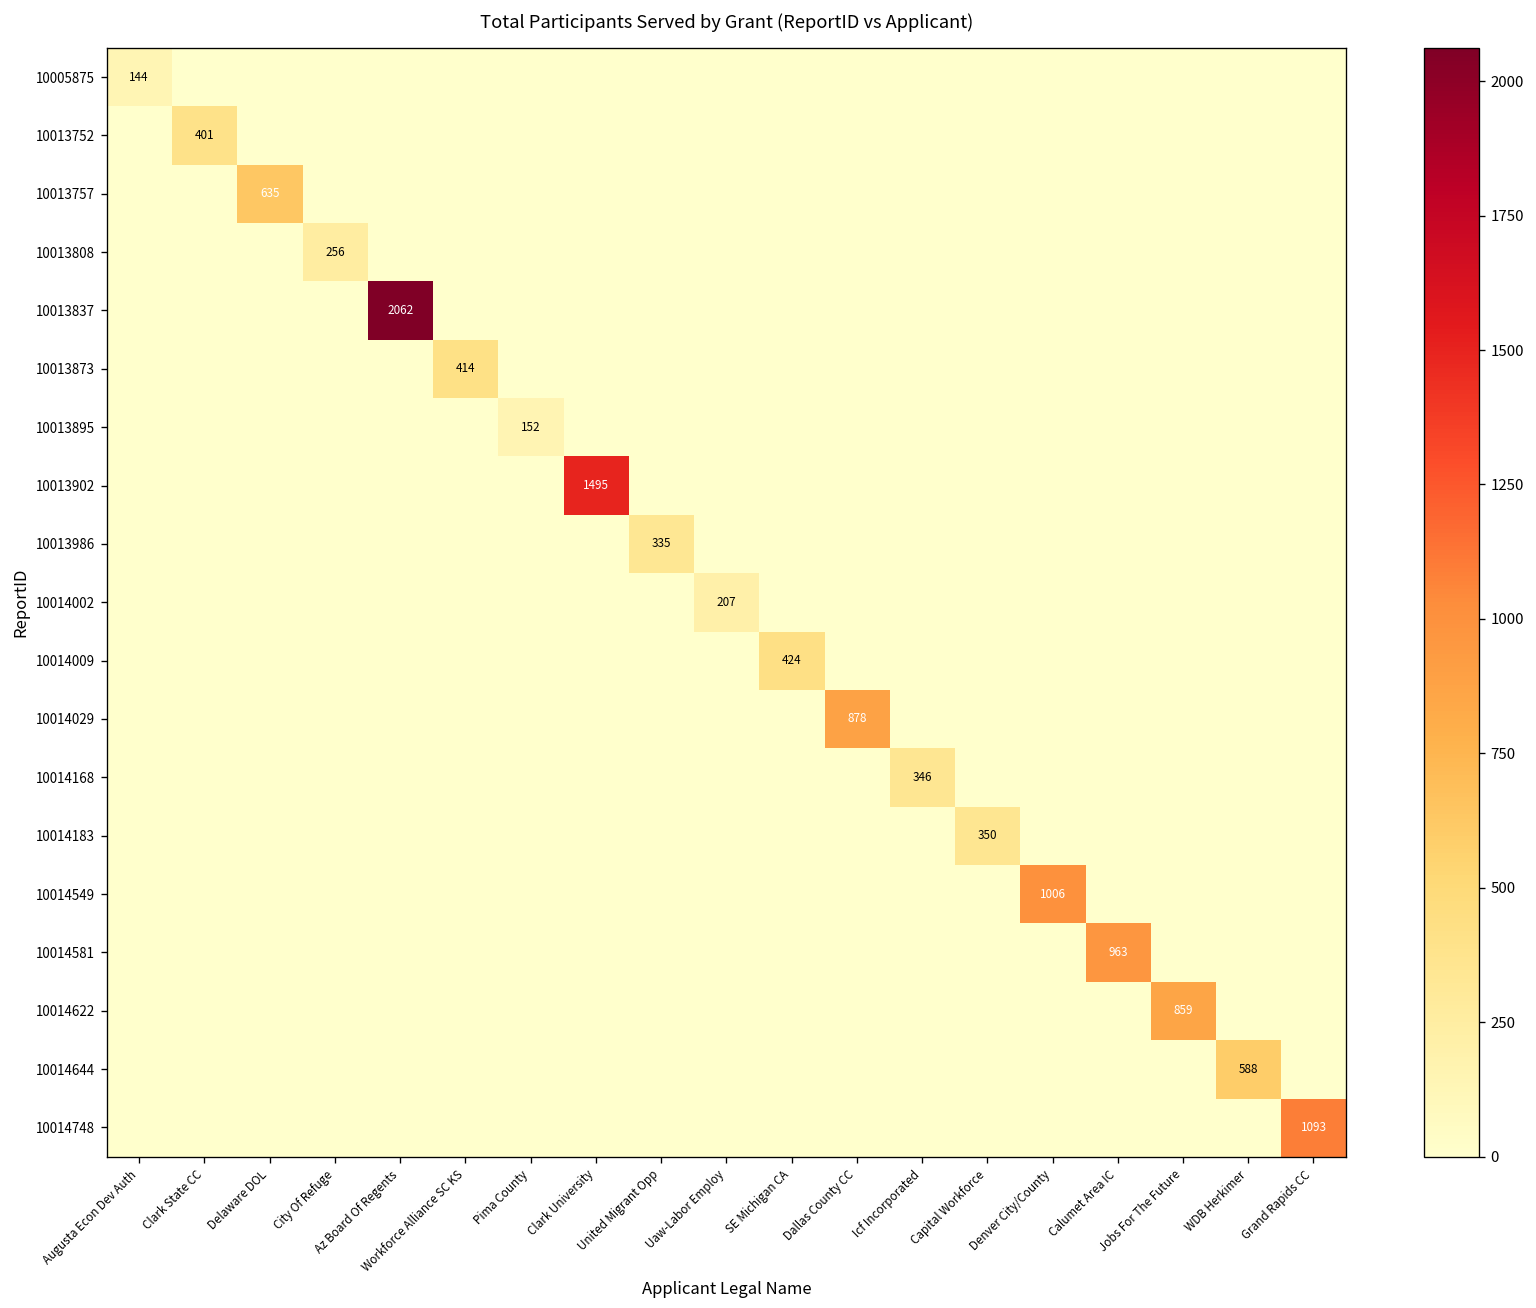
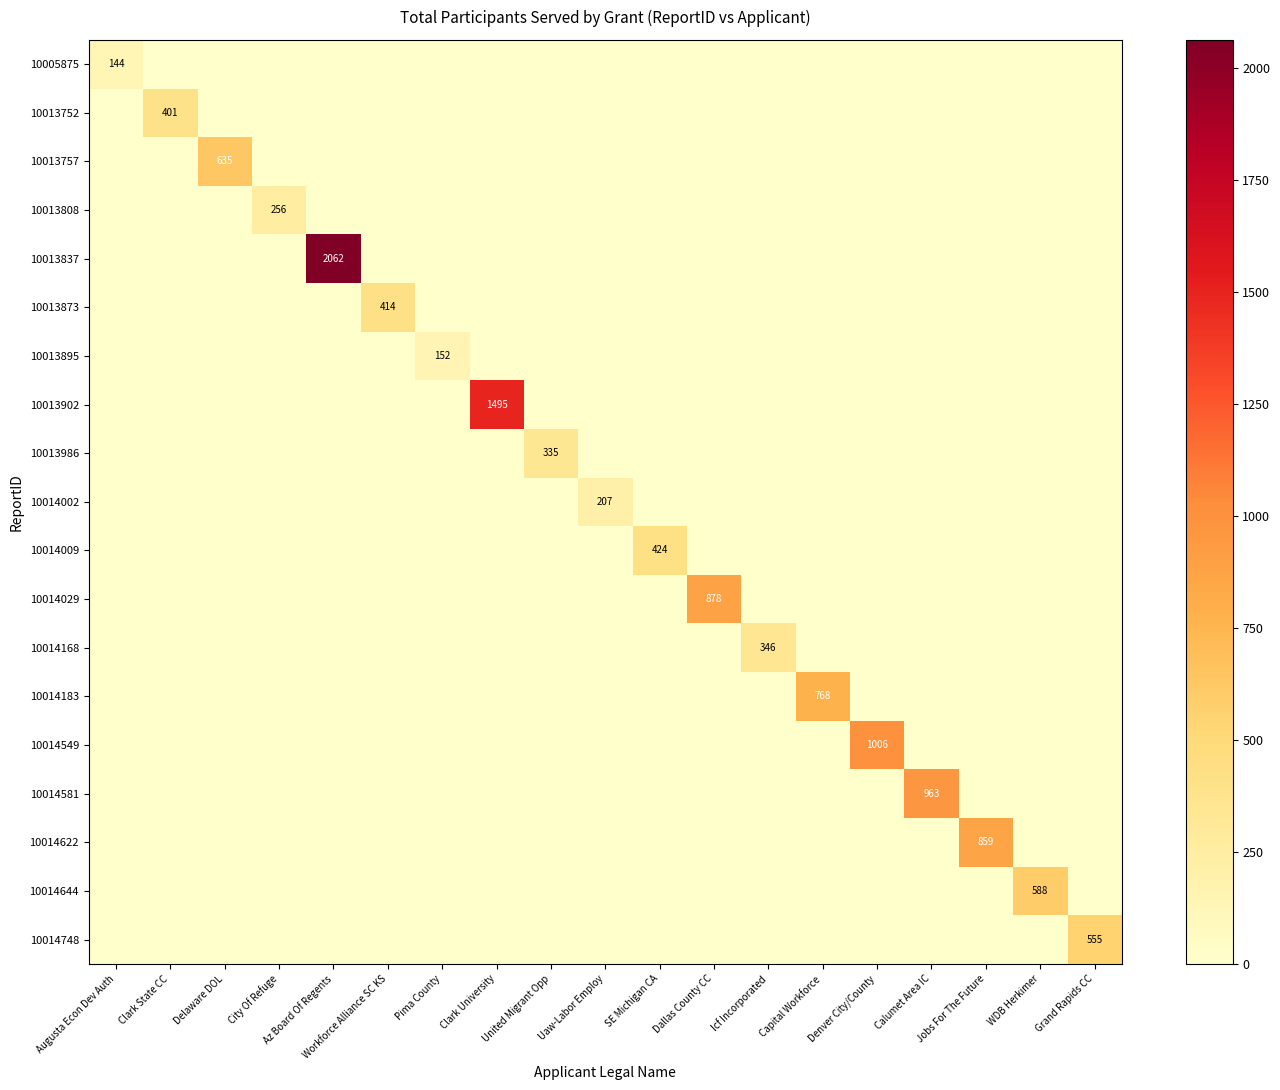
10014183, Capital Workforce: 350 -> 768
10014748, Grand Rapids CC: 1093 -> 555
